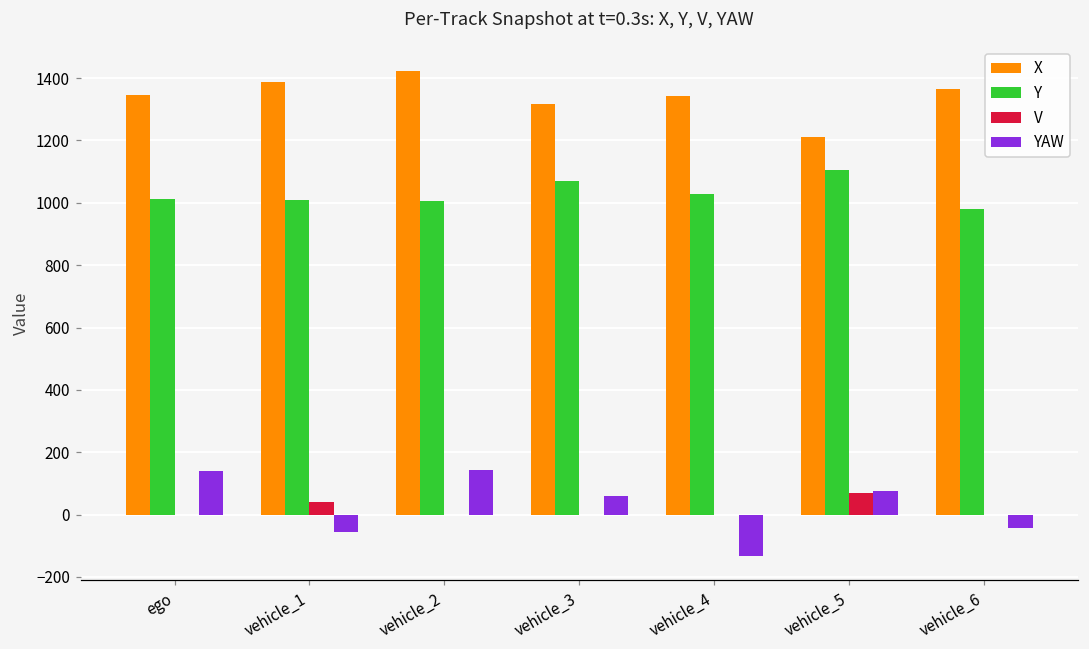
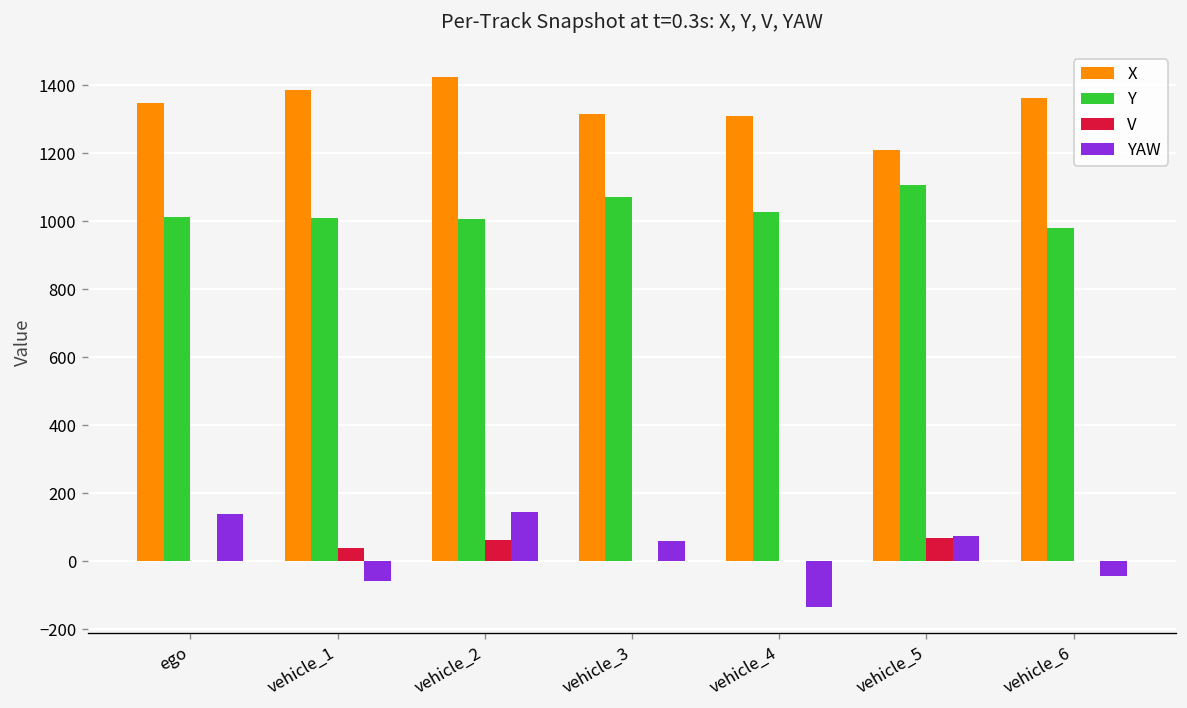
V, vehicle_2: 0 -> 60
X, vehicle_4: 1340 -> 1310
